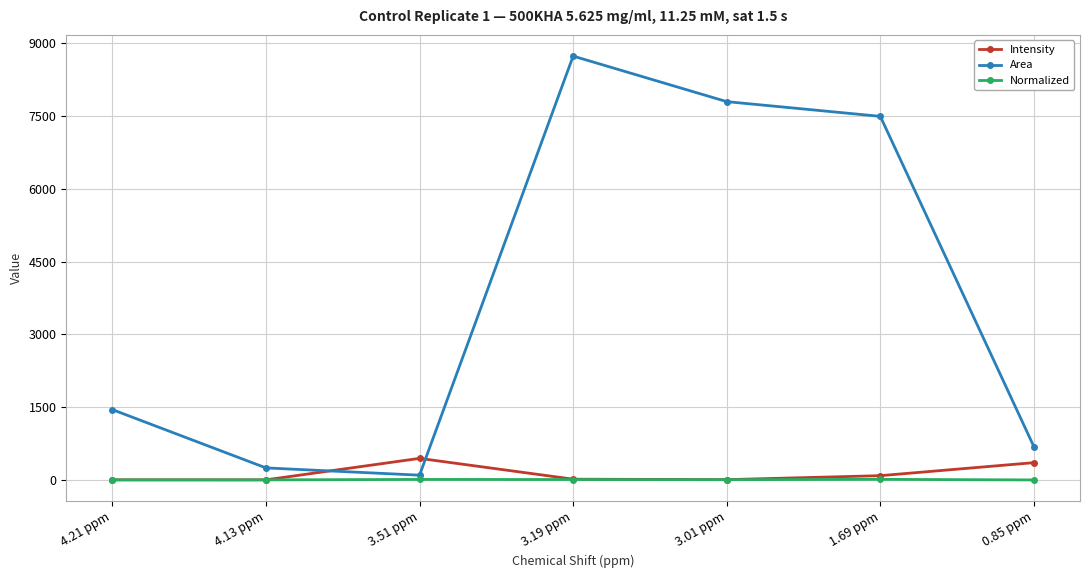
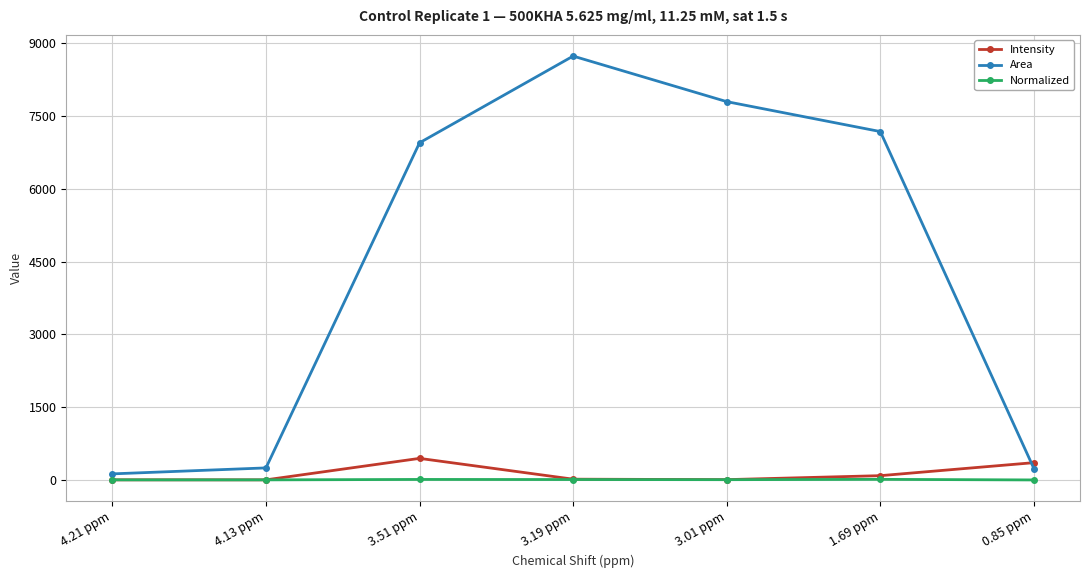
Area, 4.21 ppm: 1400 -> 100
Area, 3.51 ppm: 100 -> 6900
Area, 1.69 ppm: 7500 -> 7200
Area, 0.85 ppm: 700 -> 200
